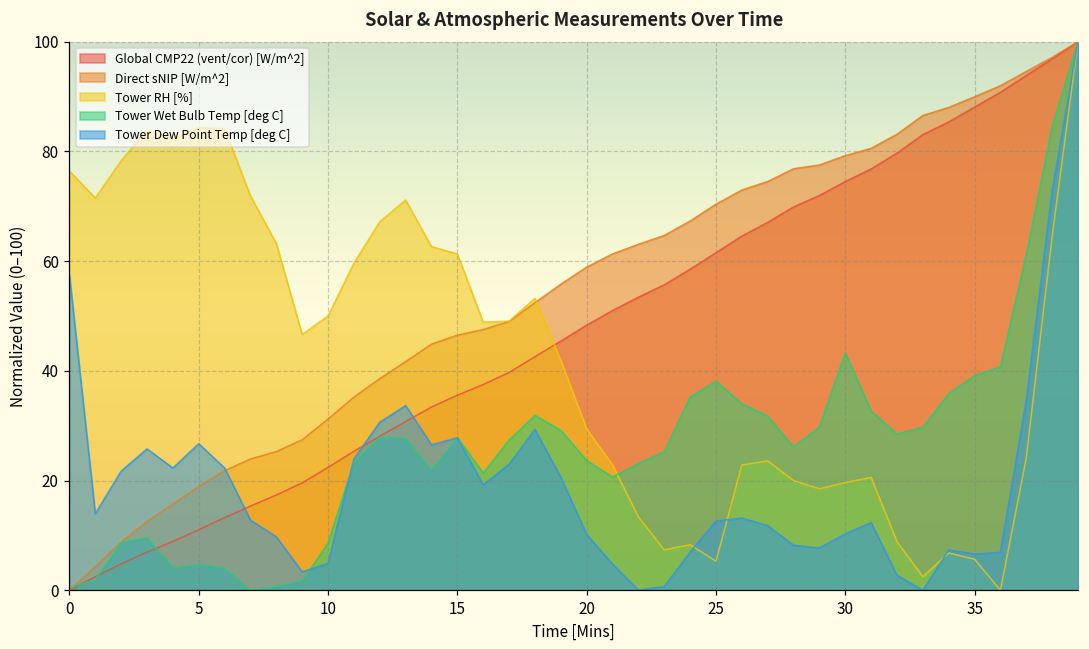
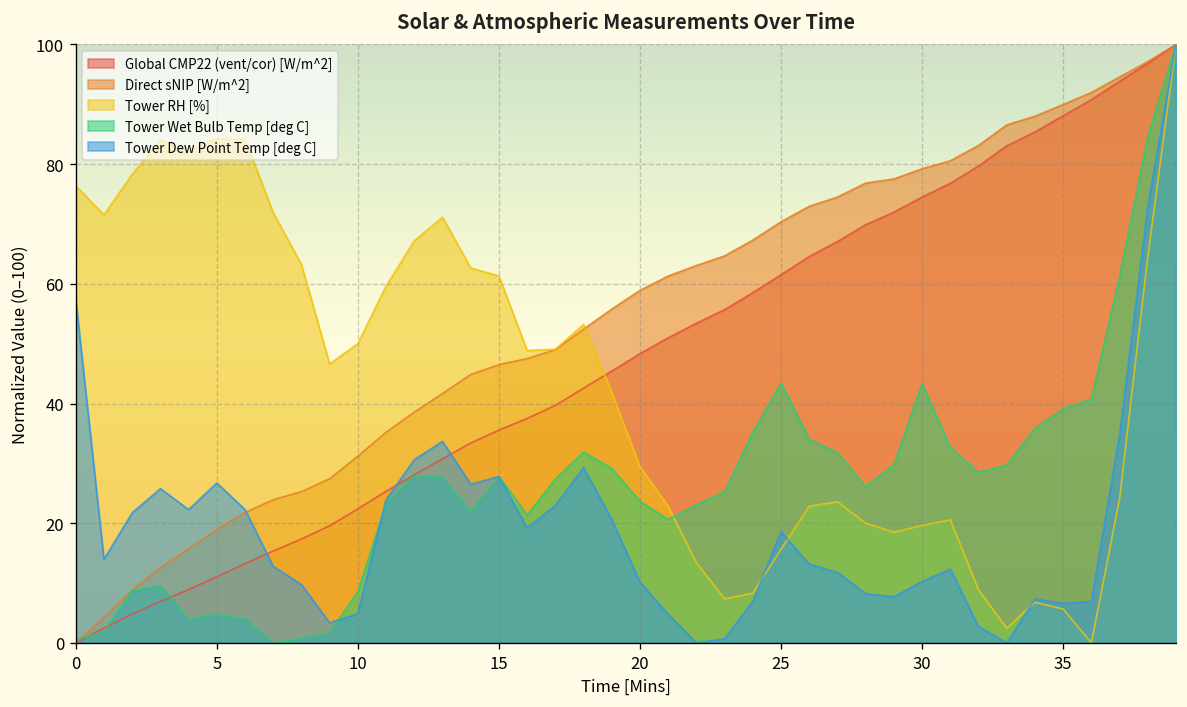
Tower RH [%], 25: 5 -> 16
Tower Wet Bulb Temp [deg C], 25: 38 -> 43
Tower Dew Point Temp [deg C], 25: 13 -> 19
